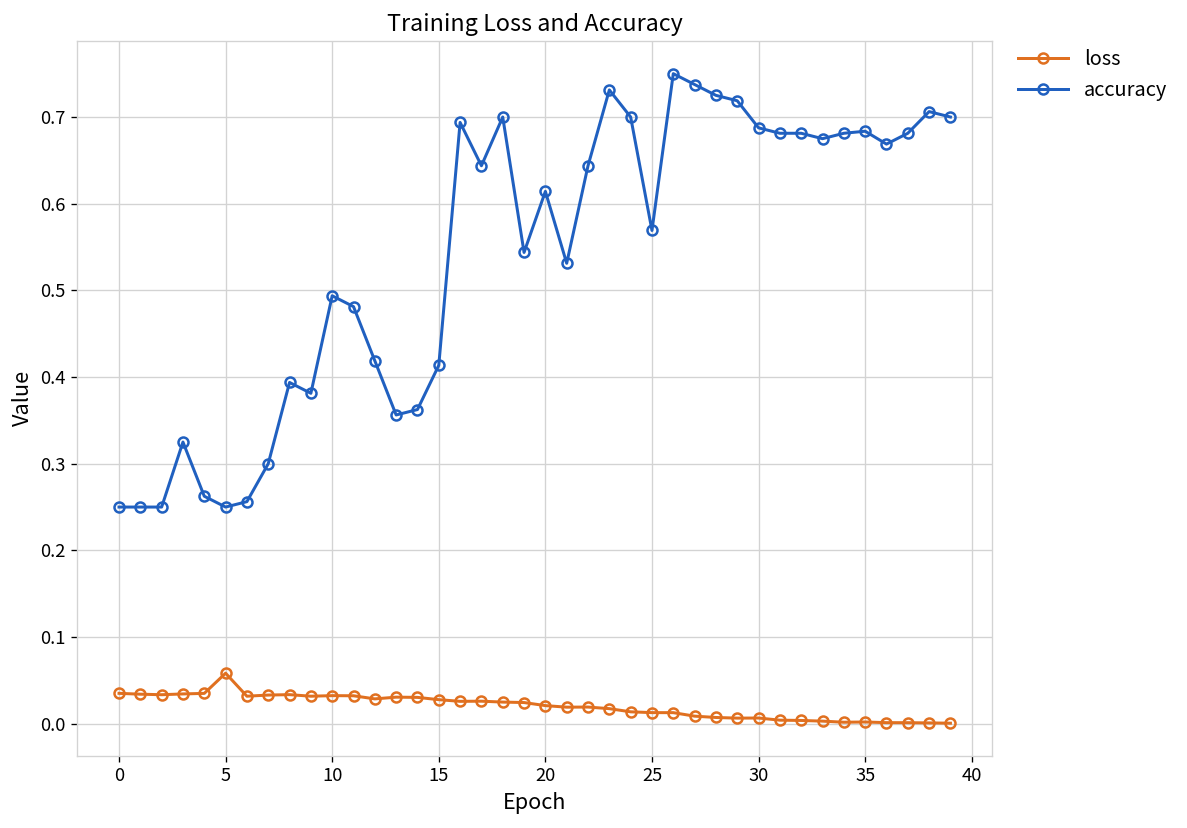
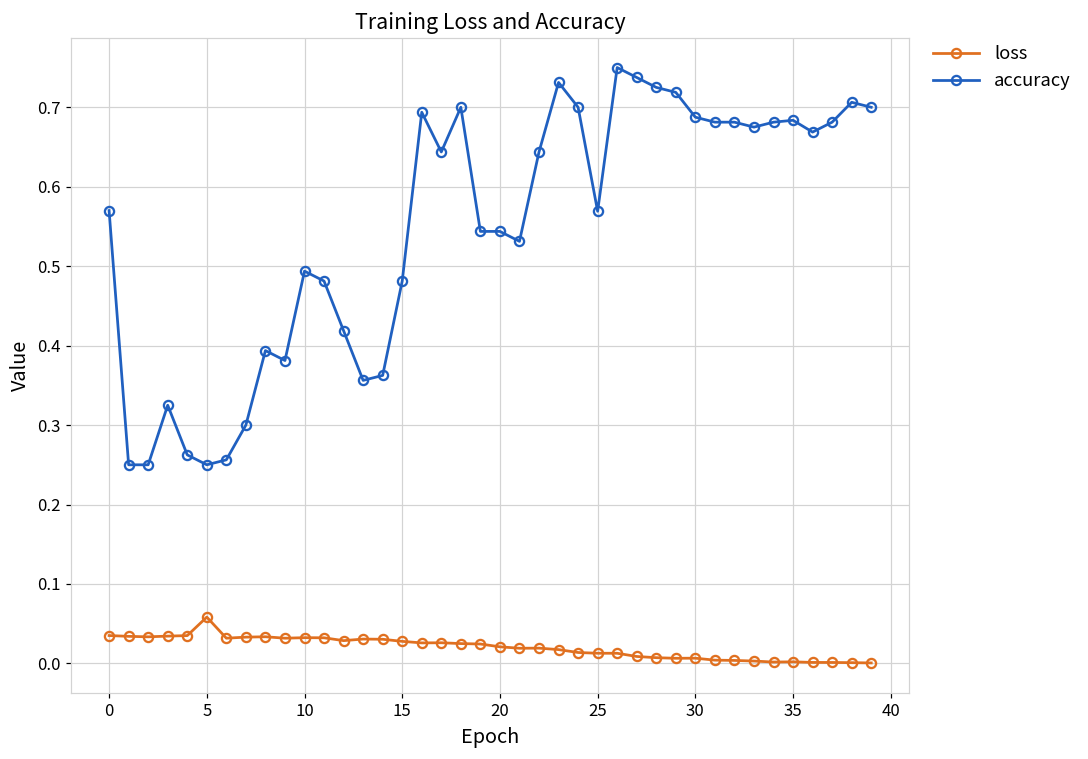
accuracy, 0: 0.25 -> 0.57
accuracy, 15: 0.41 -> 0.48
accuracy, 20: 0.61 -> 0.54
